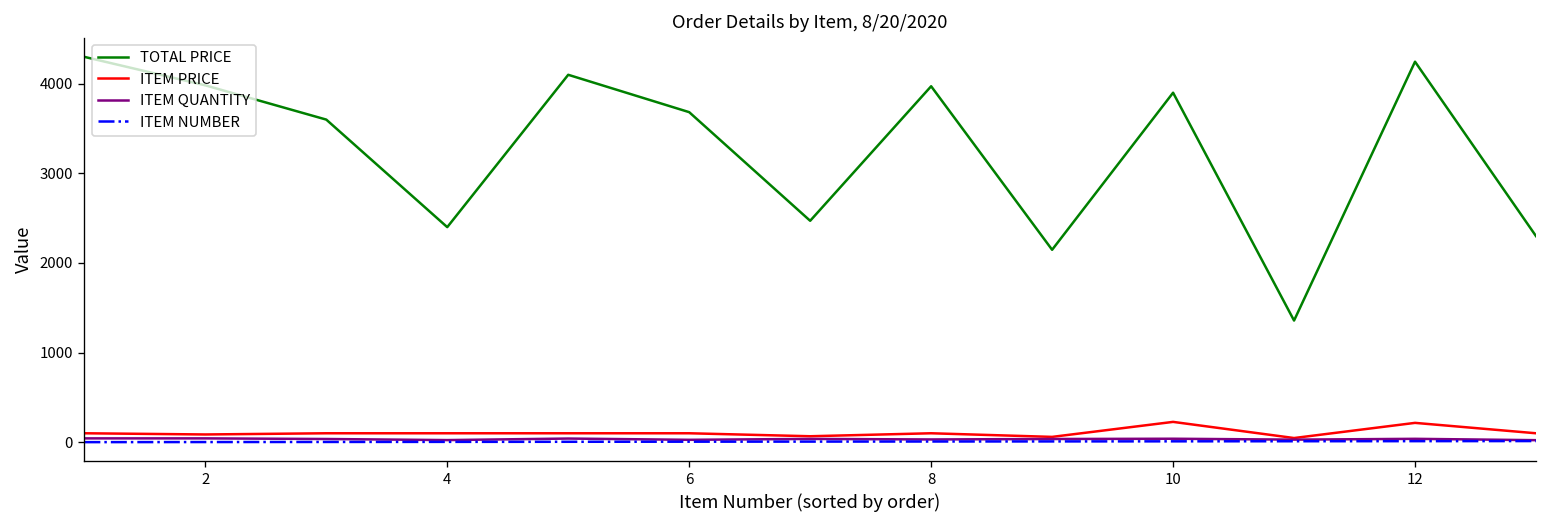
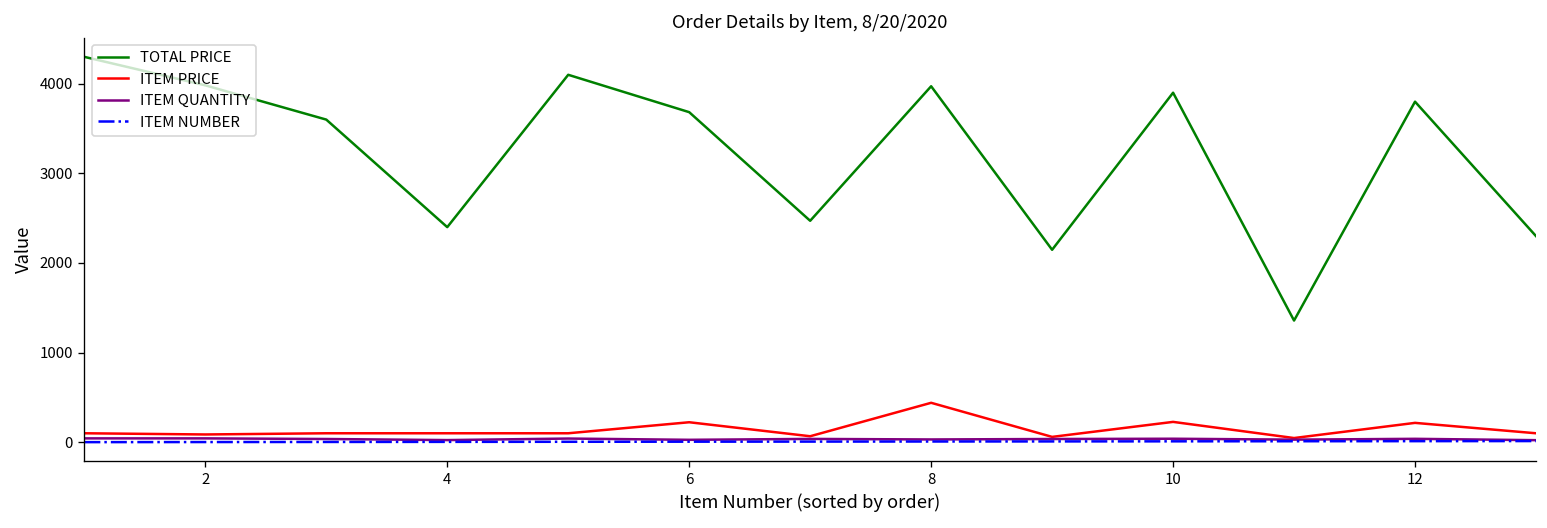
ITEM PRICE, 6: 100 -> 200
ITEM PRICE, 8: 100 -> 400
TOTAL PRICE, 12: 4200 -> 3800
